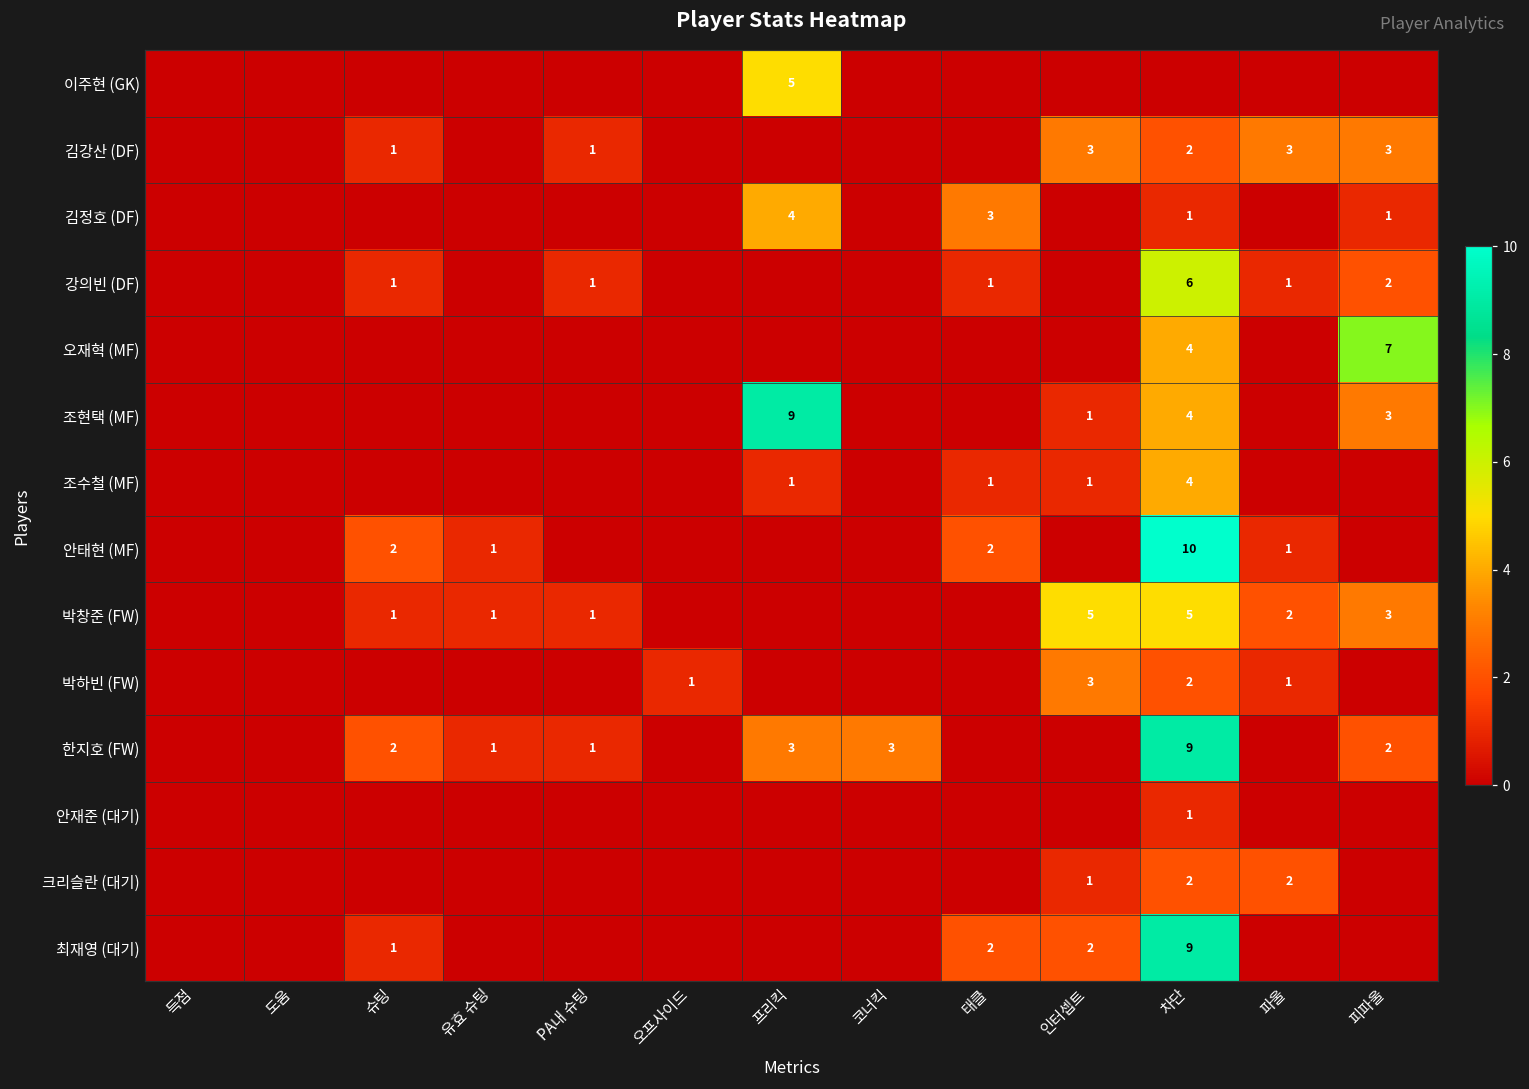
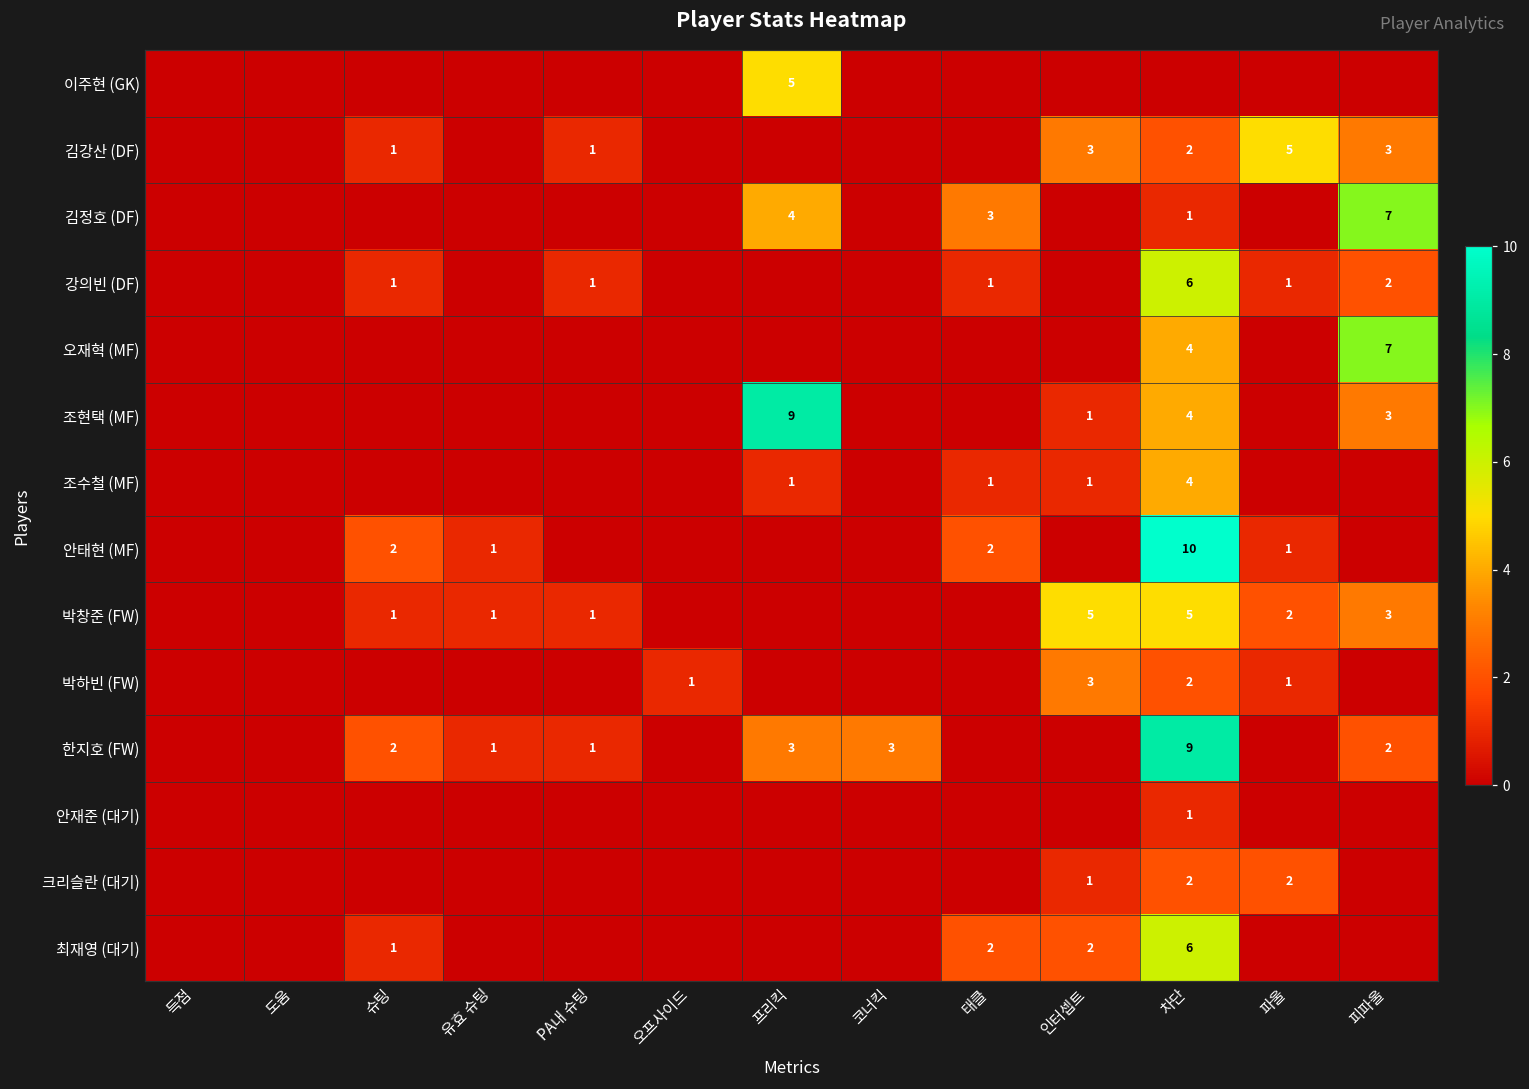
김강산 (DF), 파울: 3 -> 5
김정호 (DF), 피파울: 1 -> 7
최재영 (대기), 차단: 9 -> 6
